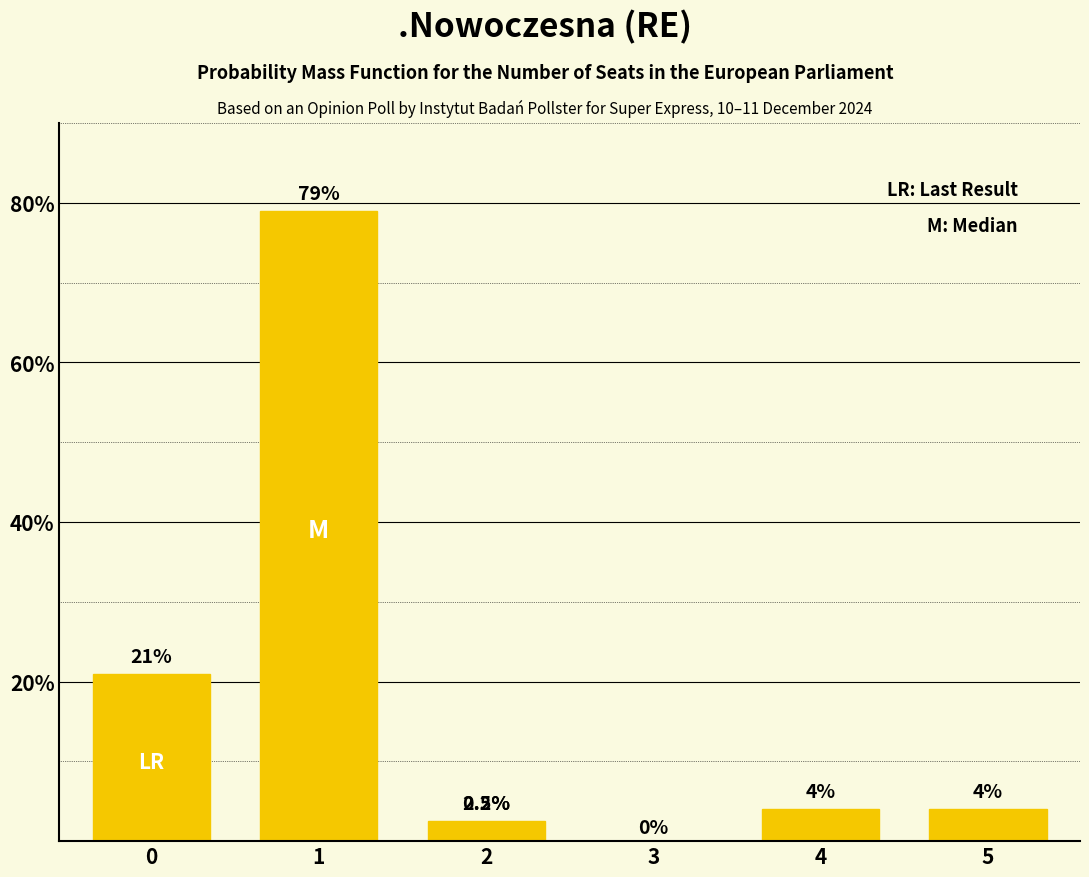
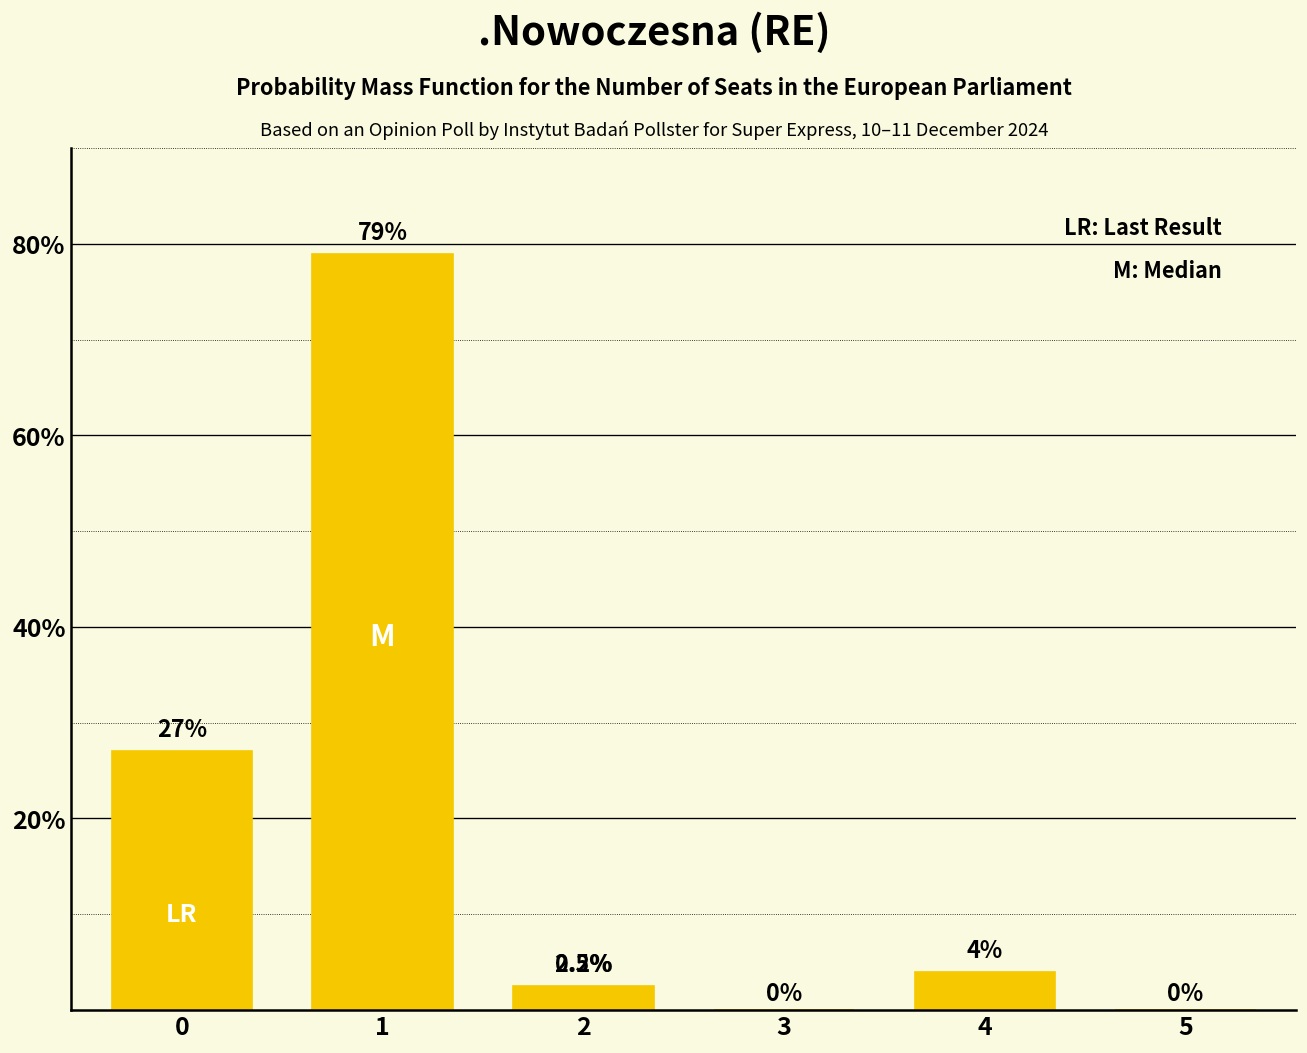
0: 21% -> 27%
5: 4% -> 0%
